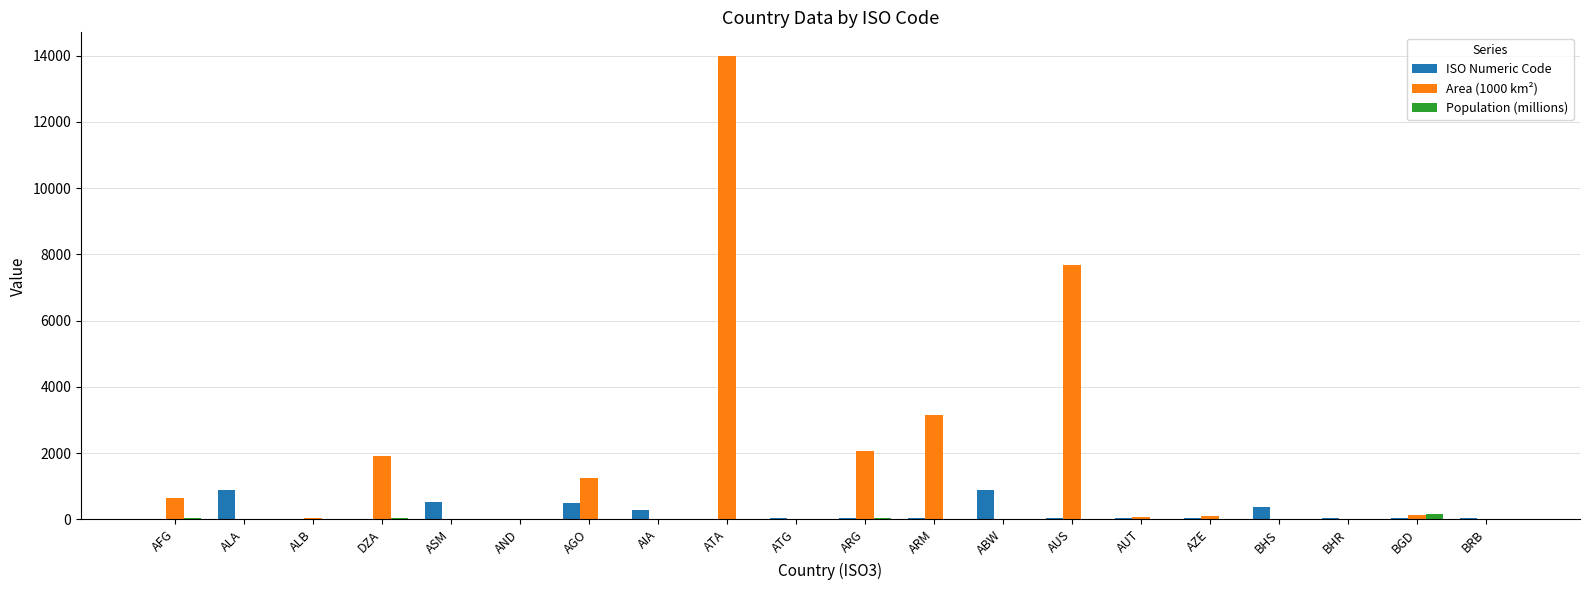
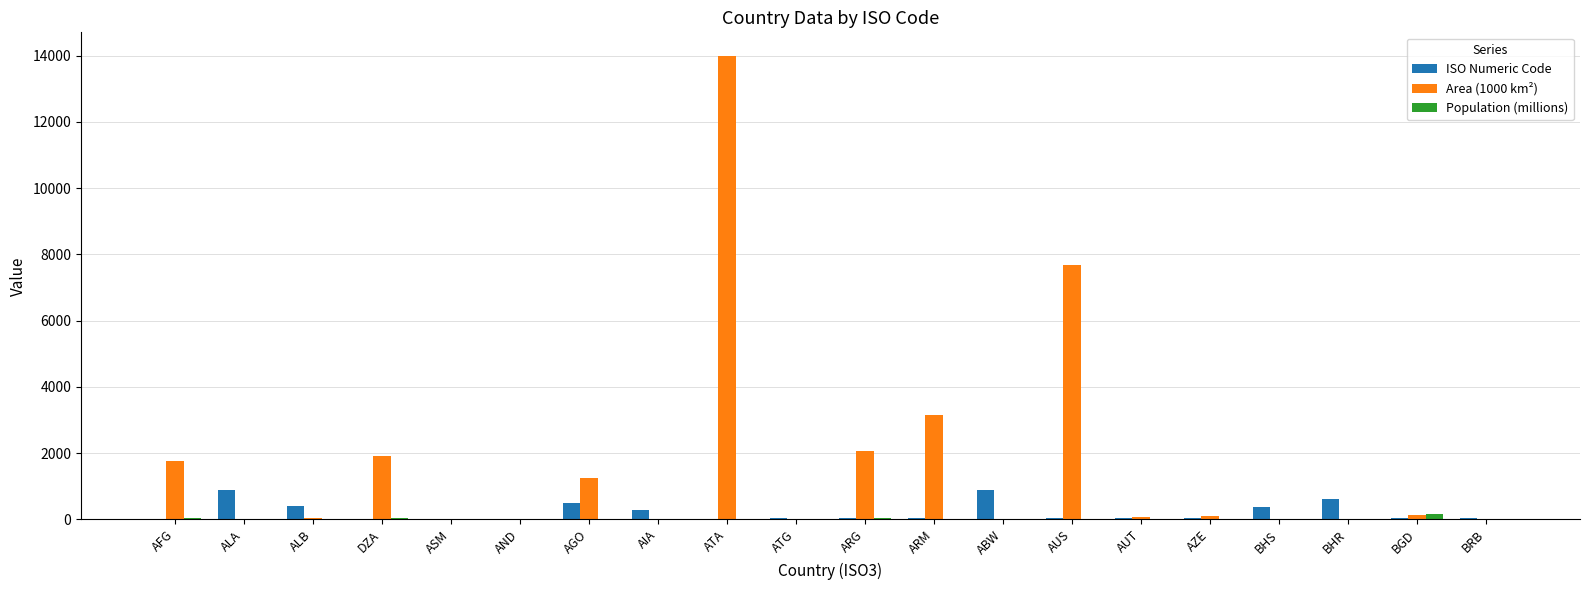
Area (1000 km²), AFG: 600 -> 1800
ISO Numeric Code, ALB: 0 -> 400
ISO Numeric Code, ASM: 500 -> 0
ISO Numeric Code, BHR: 0 -> 600
